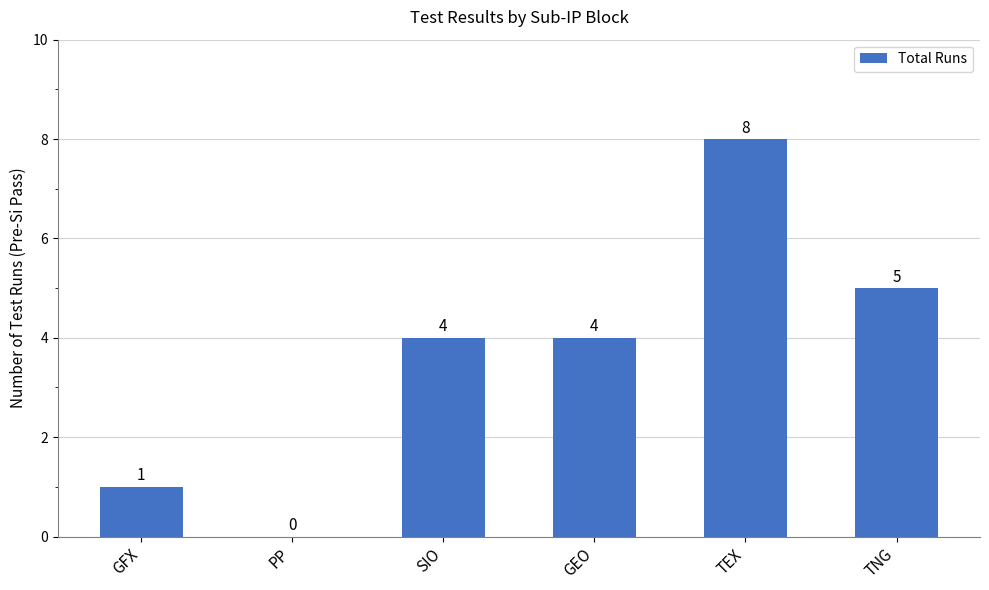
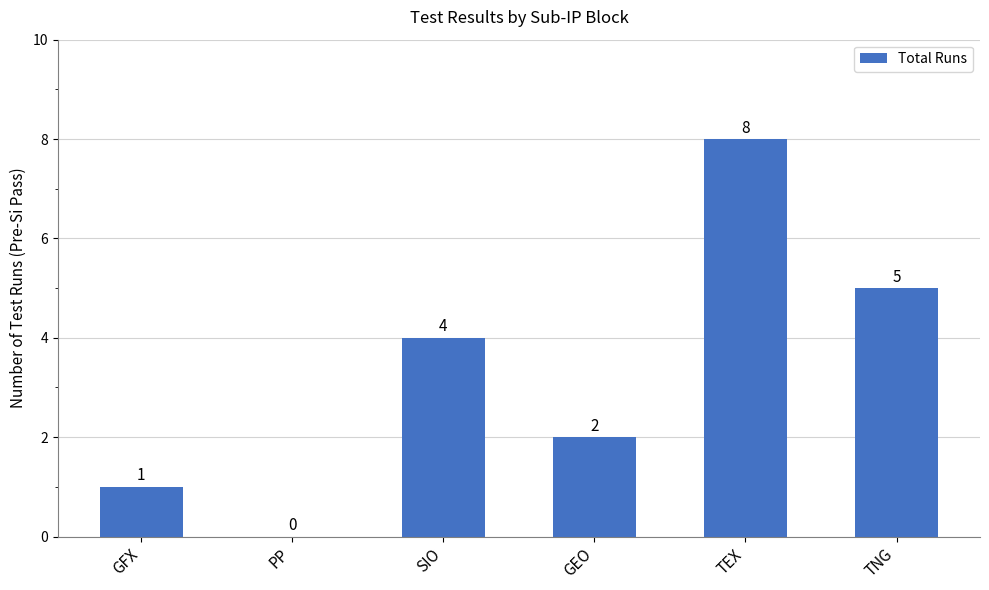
GEO: 4 -> 2
